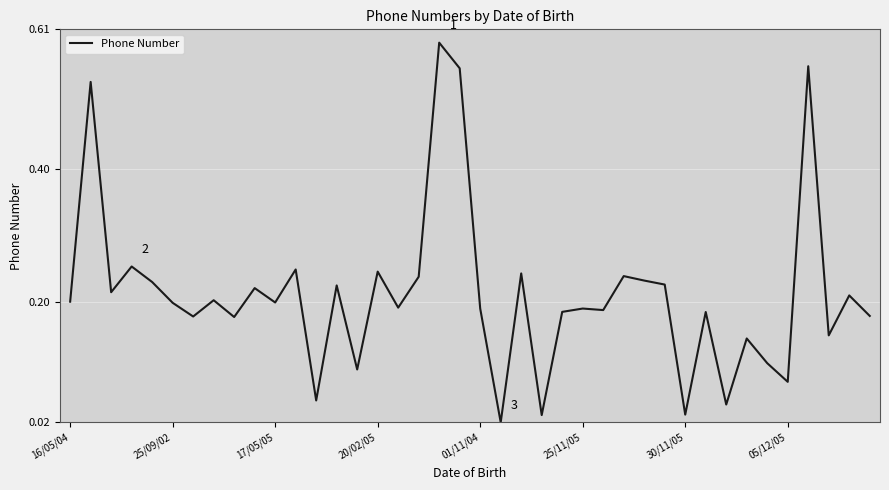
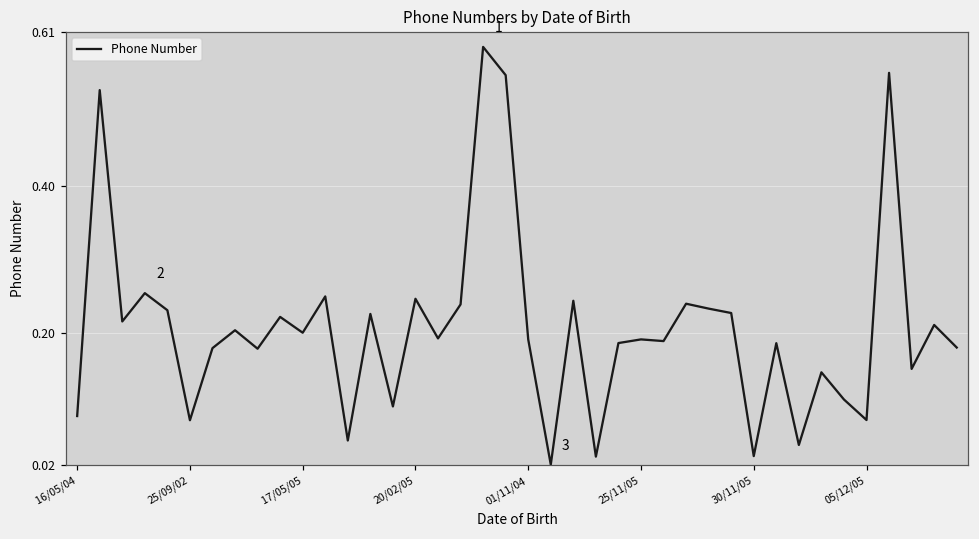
16/05/04: 0.20 -> 0.09
25/09/02: 0.20 -> 0.08
